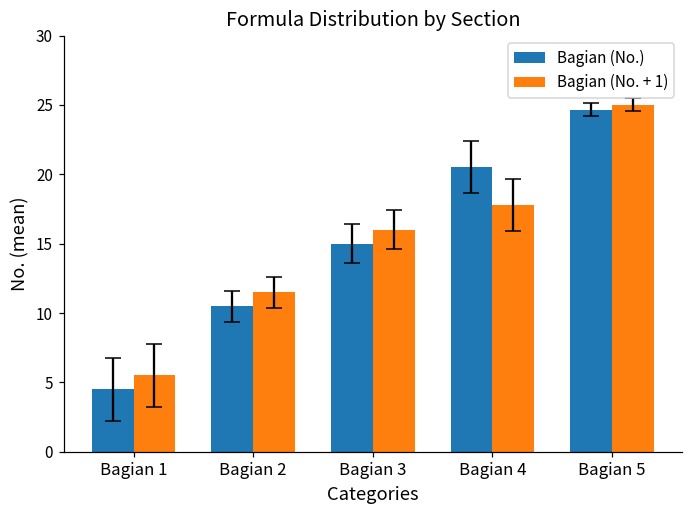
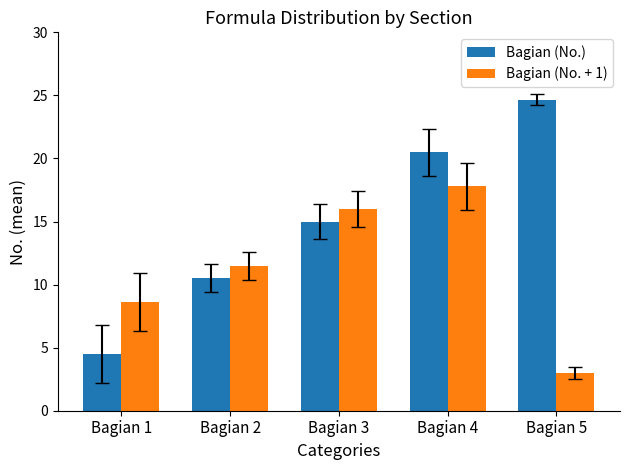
Bagian (No. + 1), Bagian 1: 5.5 -> 8.6
Bagian (No. + 1), Bagian 5: 25 -> 3
